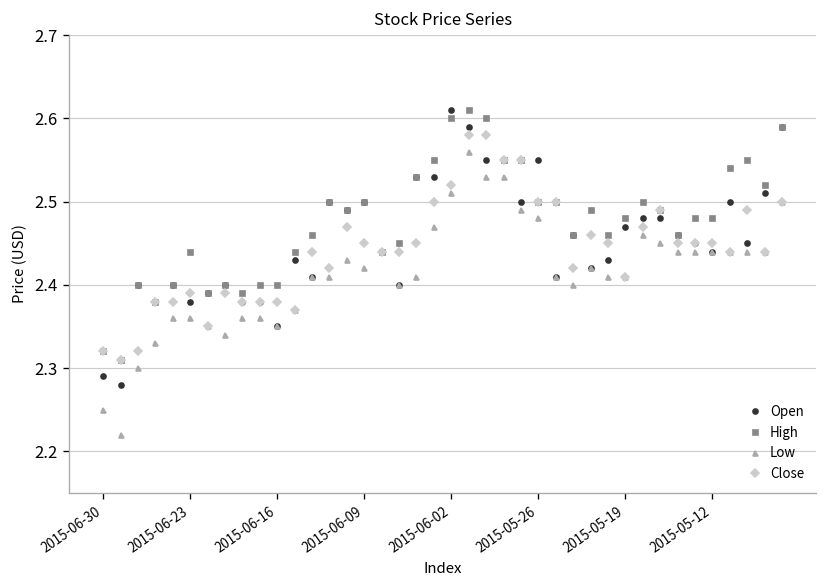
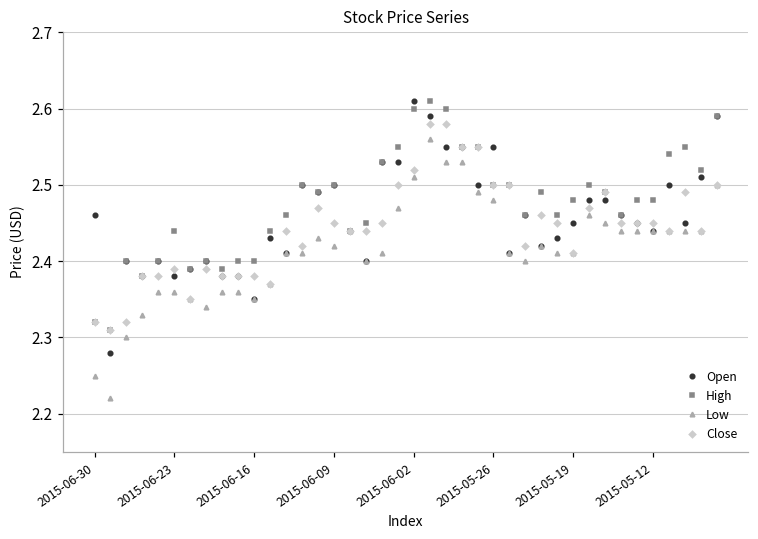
Open, 2015-06-30: 2.29 -> 2.46
Open, 2015-05-19: 2.47 -> 2.45
